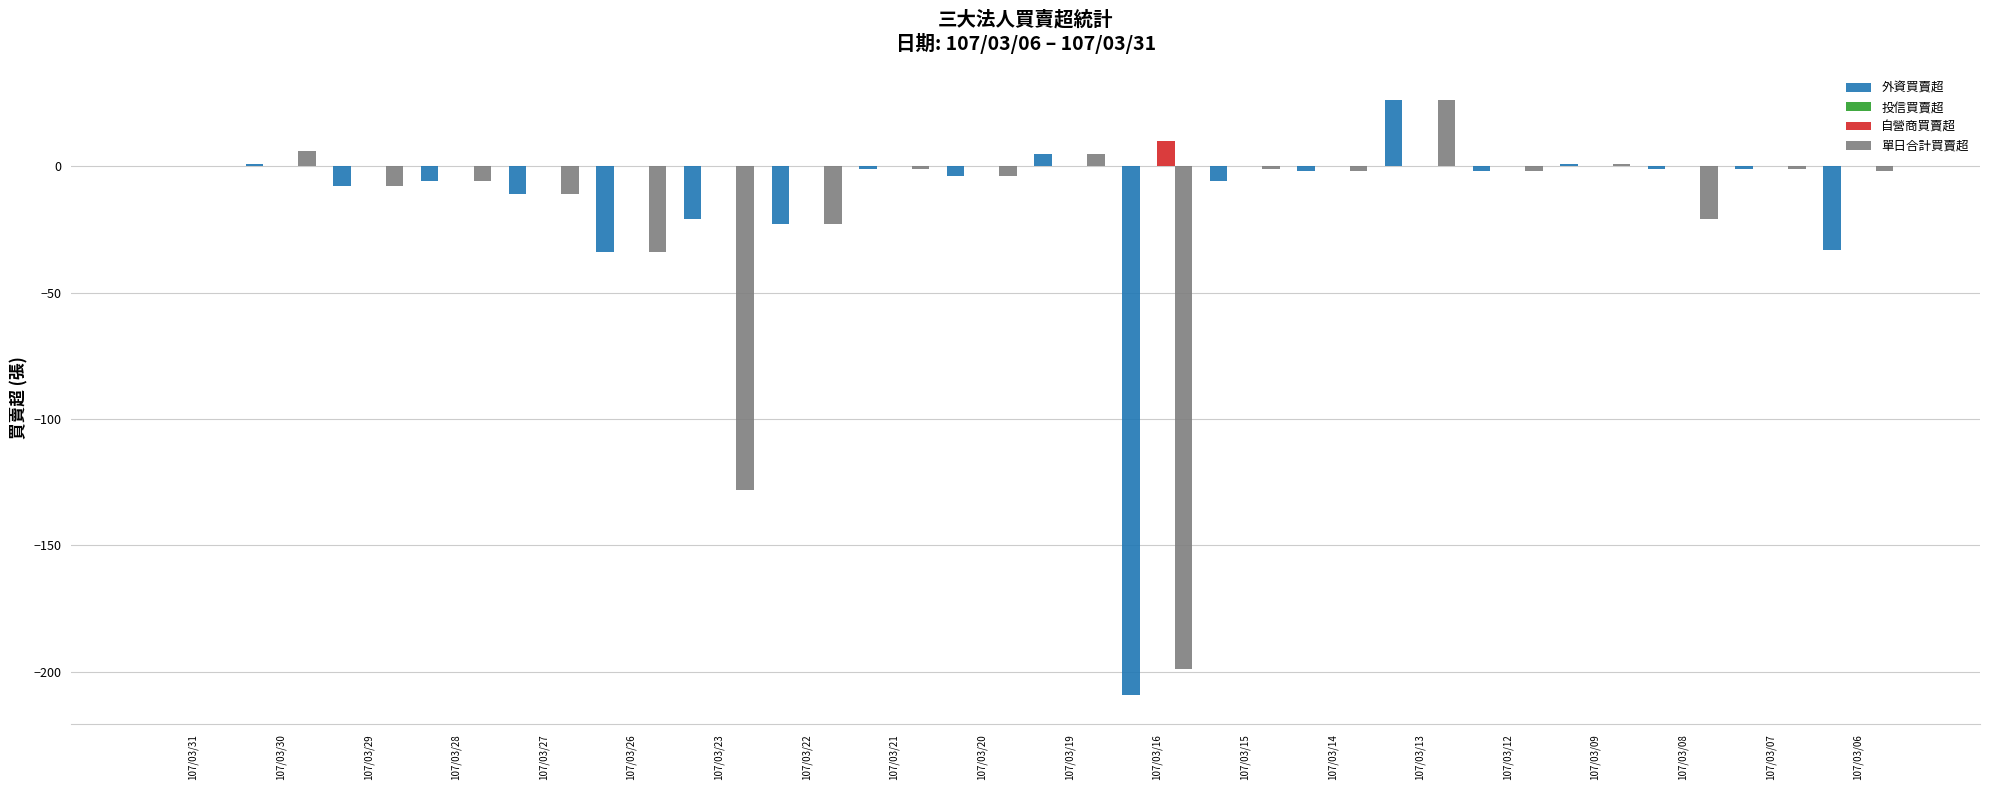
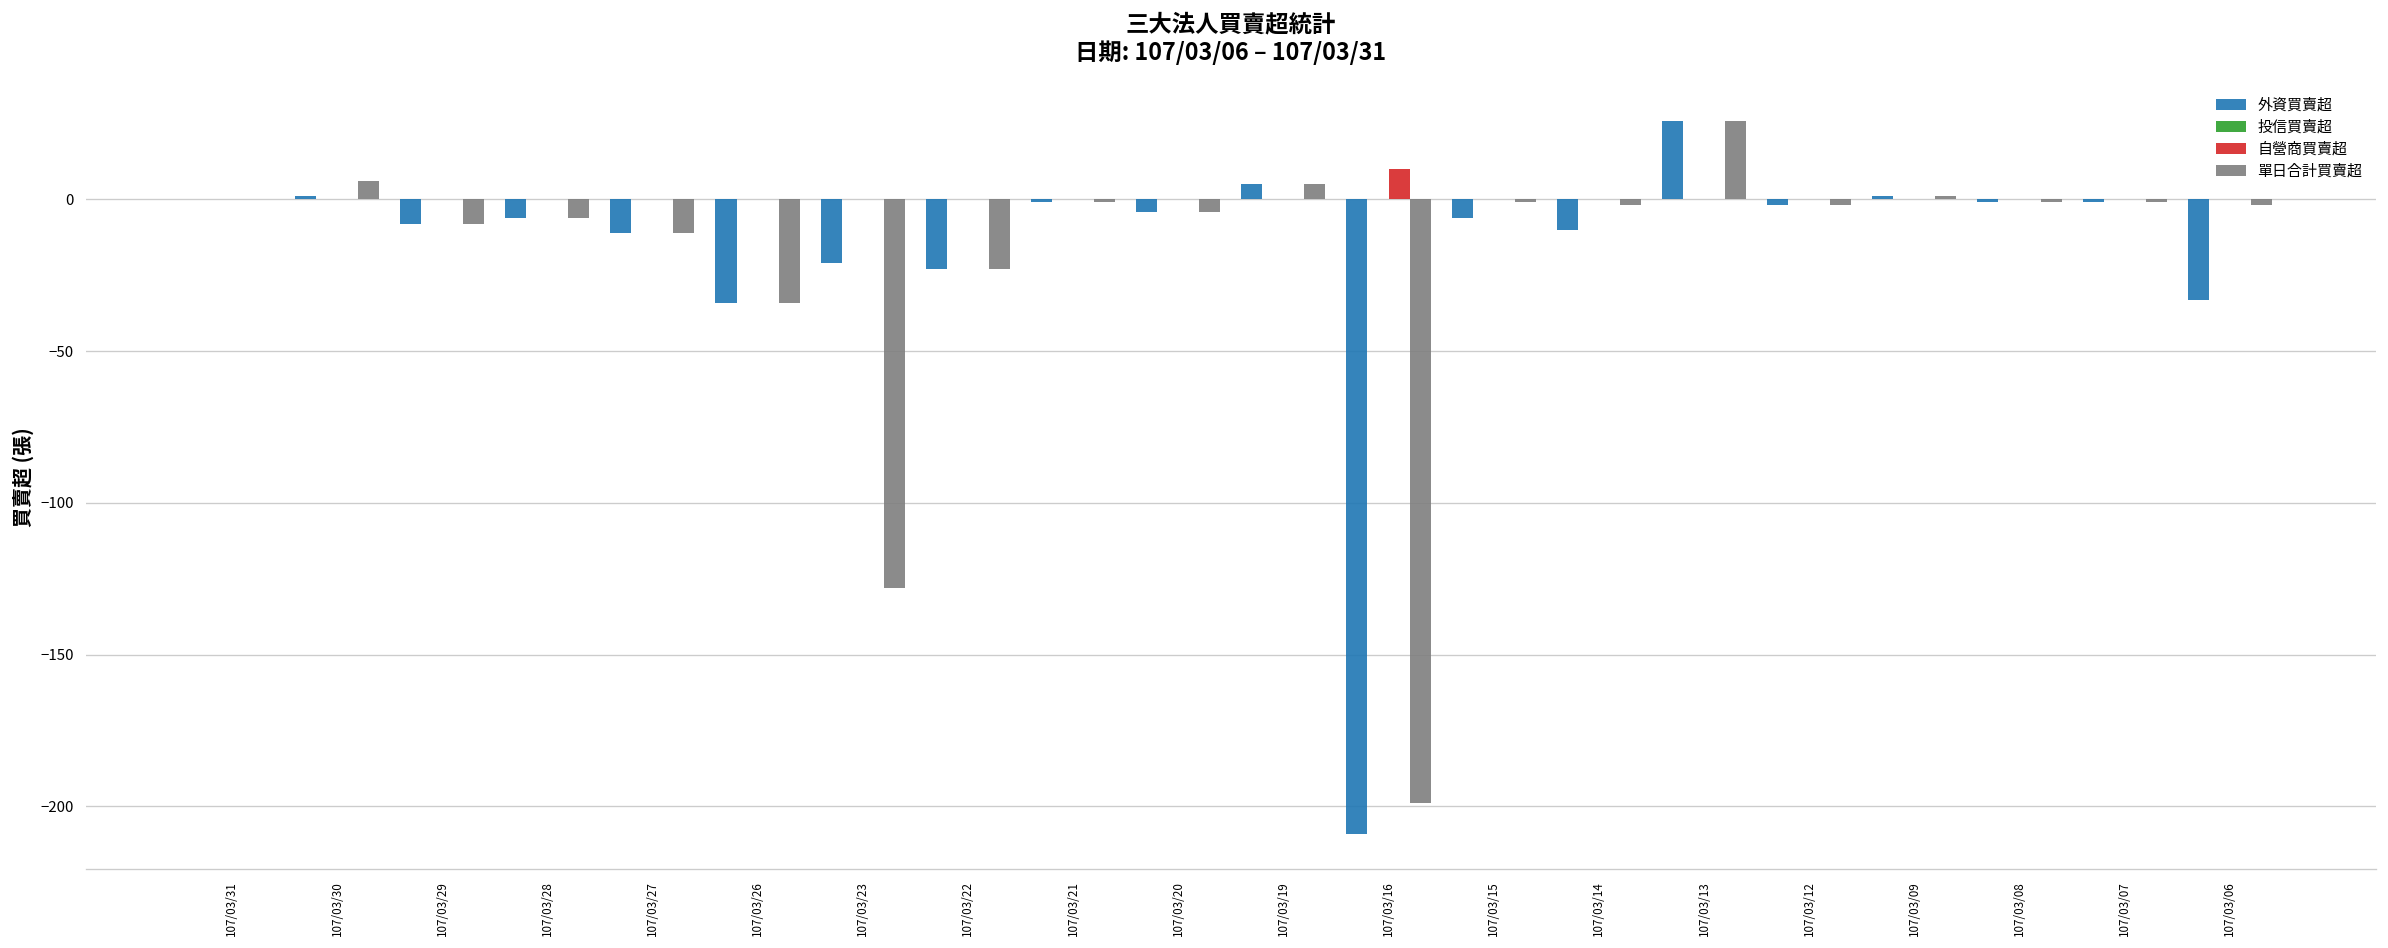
外資買賣超, 107/03/14: -2 -> -10
單日合計買賣超, 107/03/08: -21 -> -1
